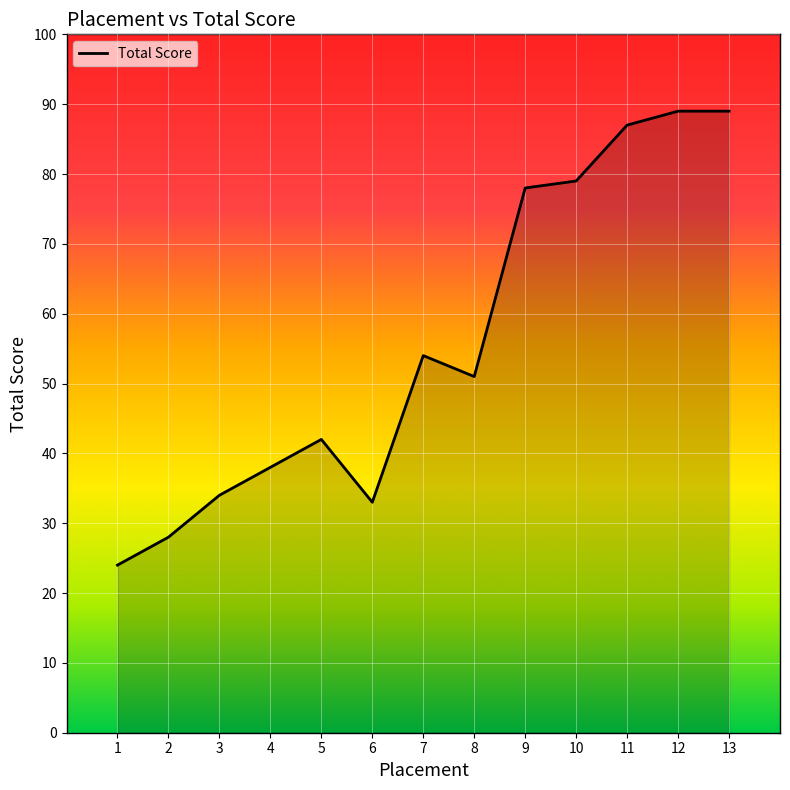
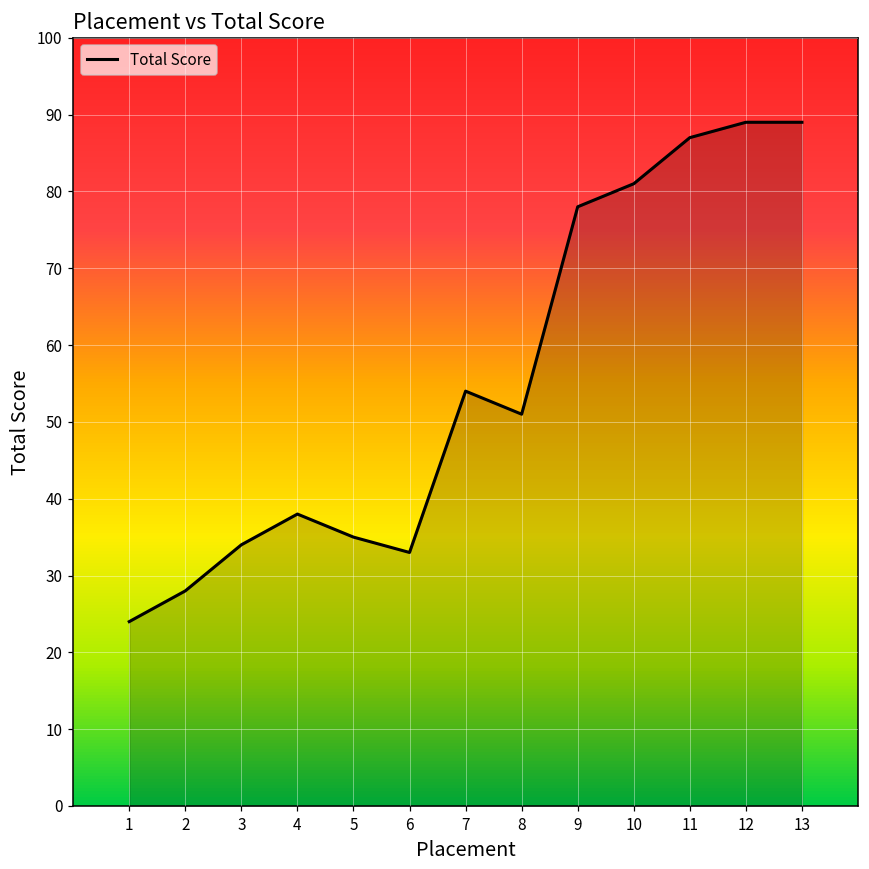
5: 42 -> 35
10: 79 -> 81
